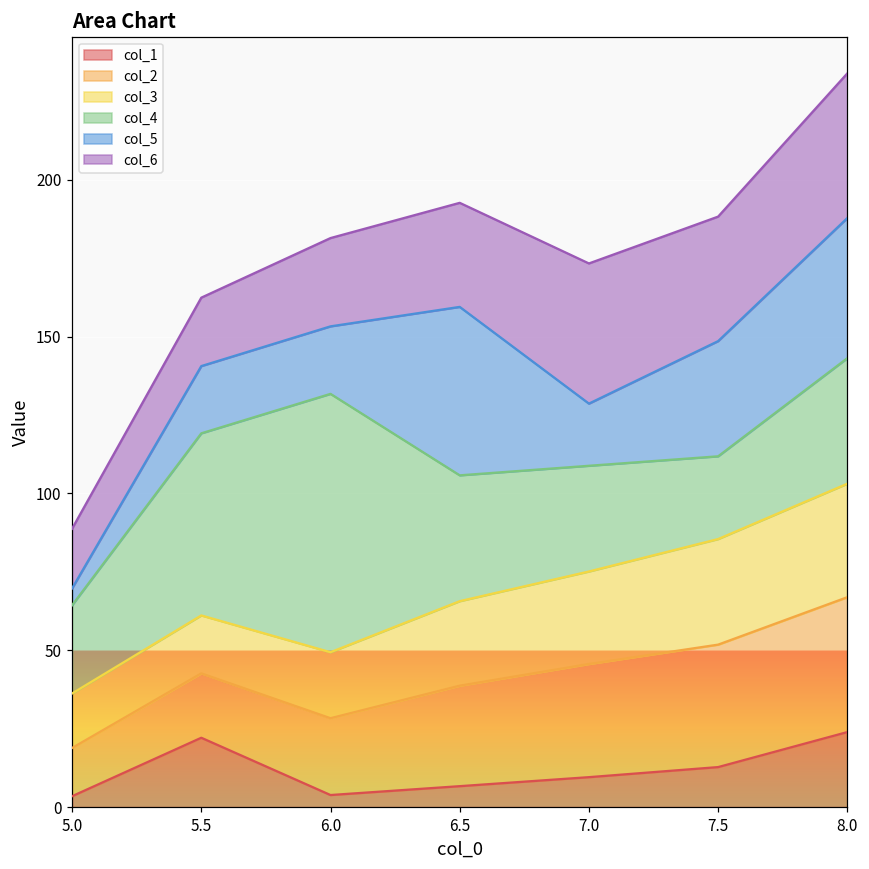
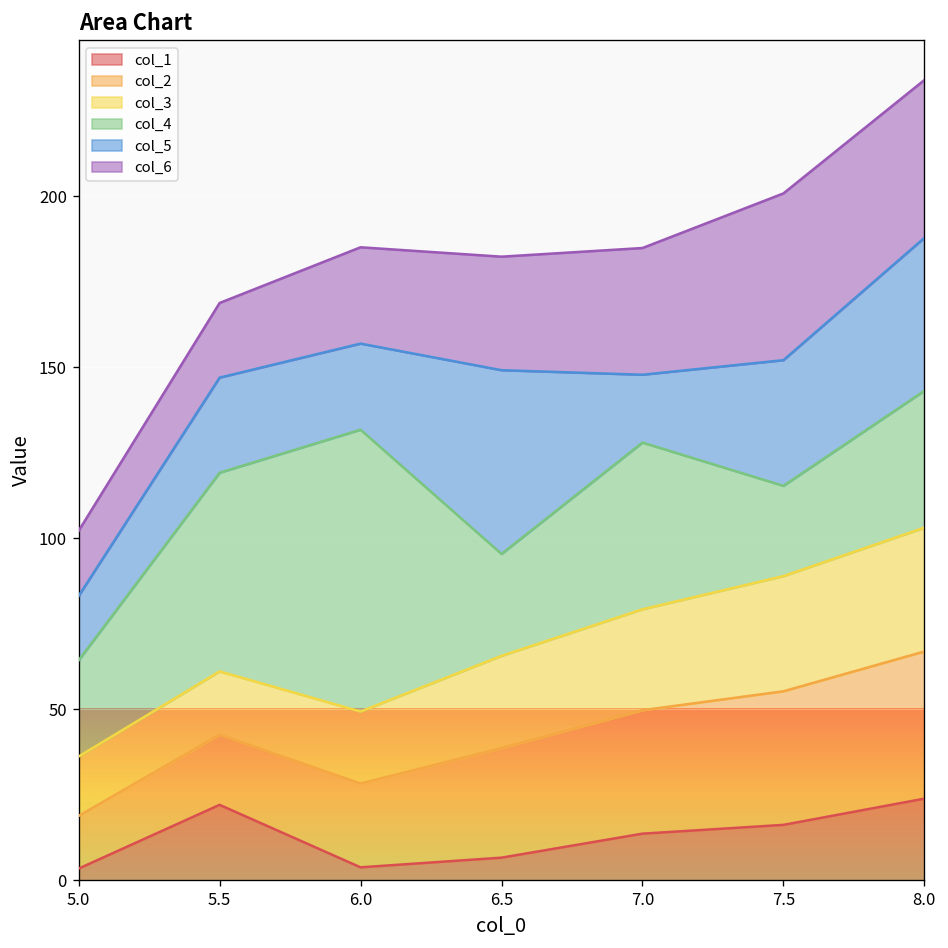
col_5, 5.0: 5 -> 19
col_5, 5.5: 21 -> 28
col_5, 6.0: 22 -> 25
col_4, 6.5: 40 -> 30
col_1, 7.0: 10 -> 14
col_4, 7.0: 34 -> 49
col_6, 7.0: 45 -> 37
col_1, 7.5: 13 -> 16
col_6, 7.5: 40 -> 49
